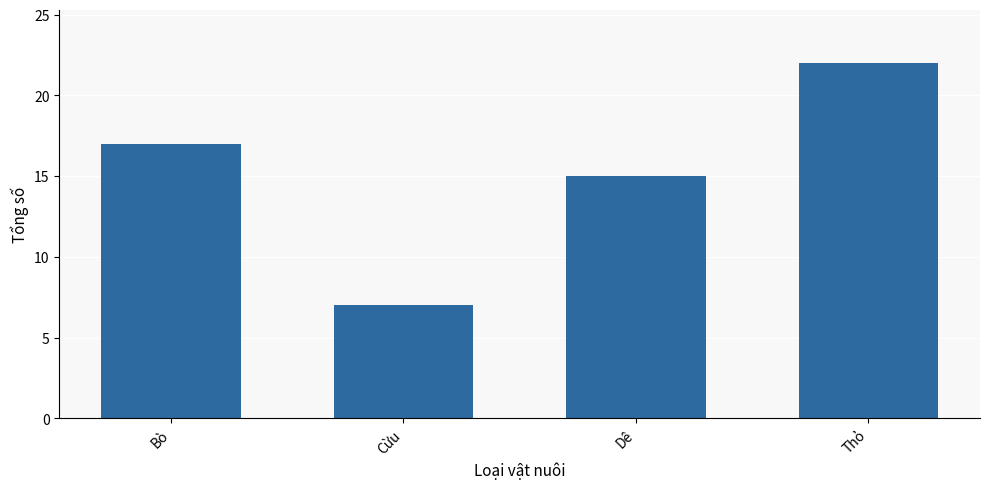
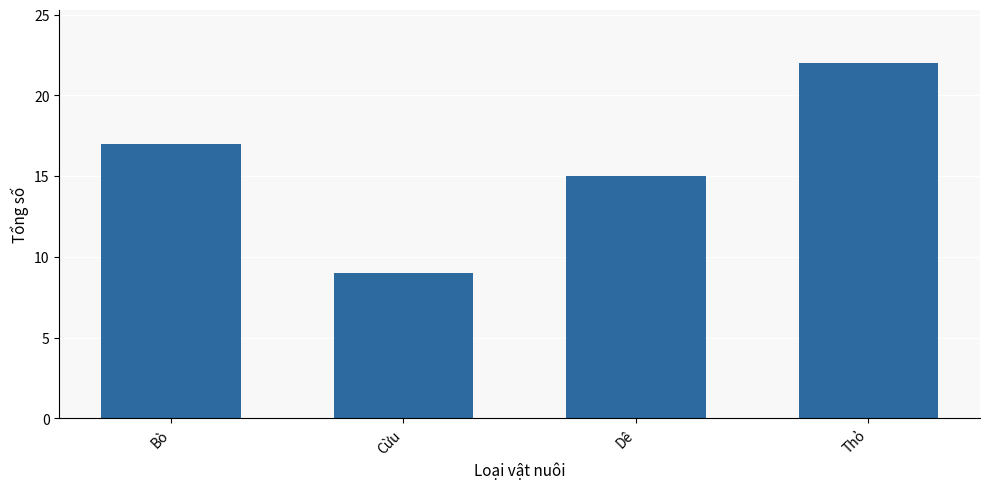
Cừu: 7 -> 9
